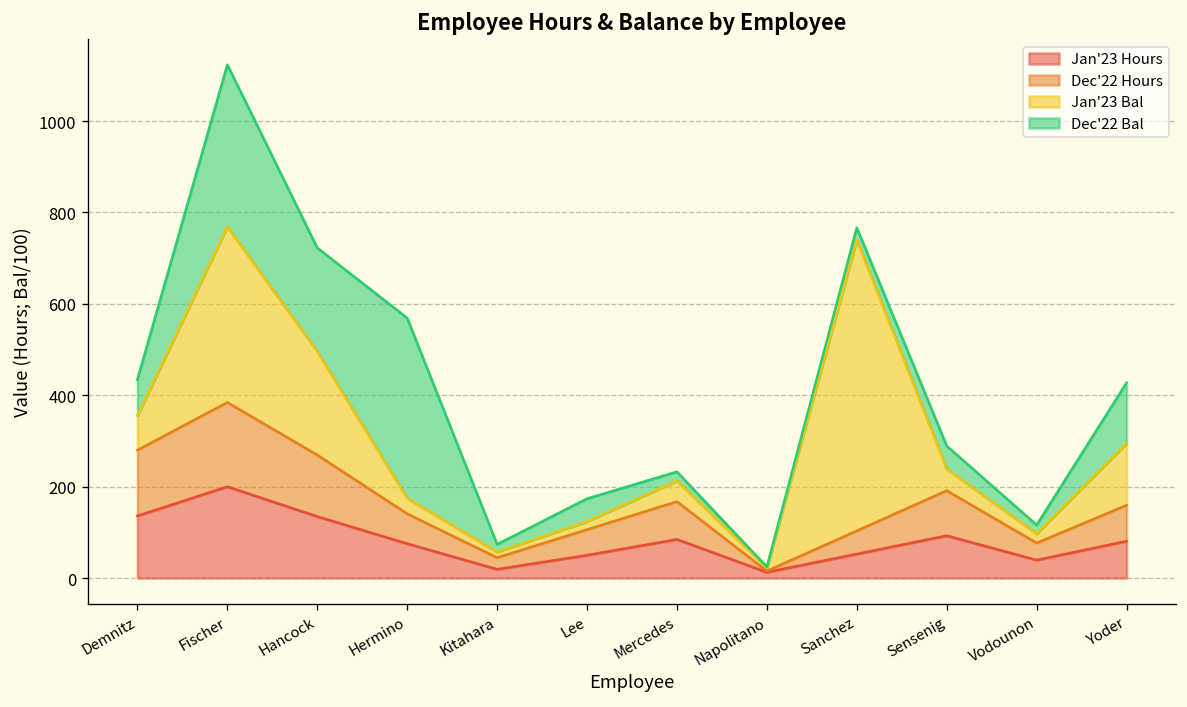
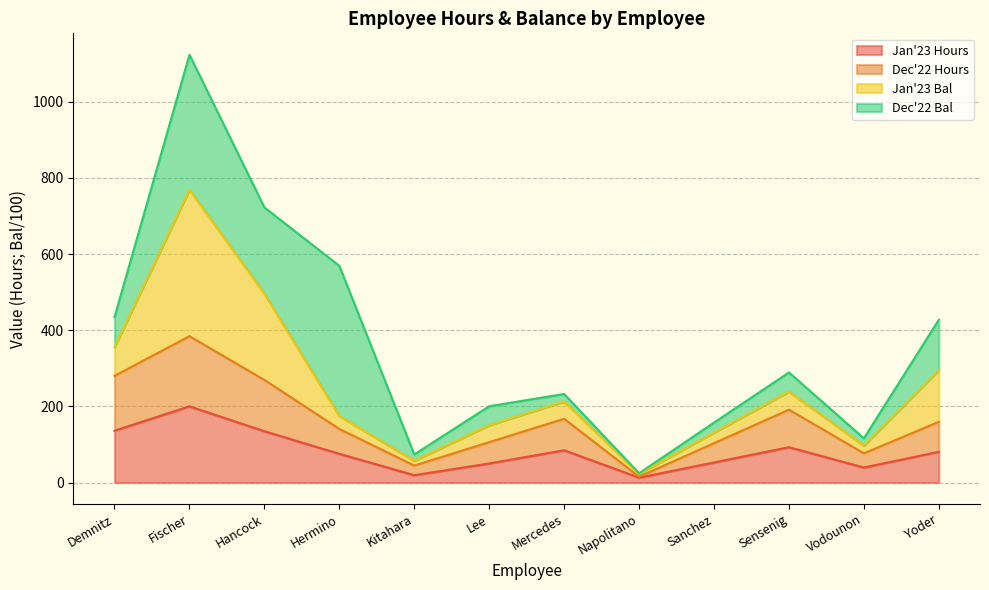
Jan'23 Bal, Lee: 20 -> 40
Jan'23 Bal, Sanchez: 640 -> 30
